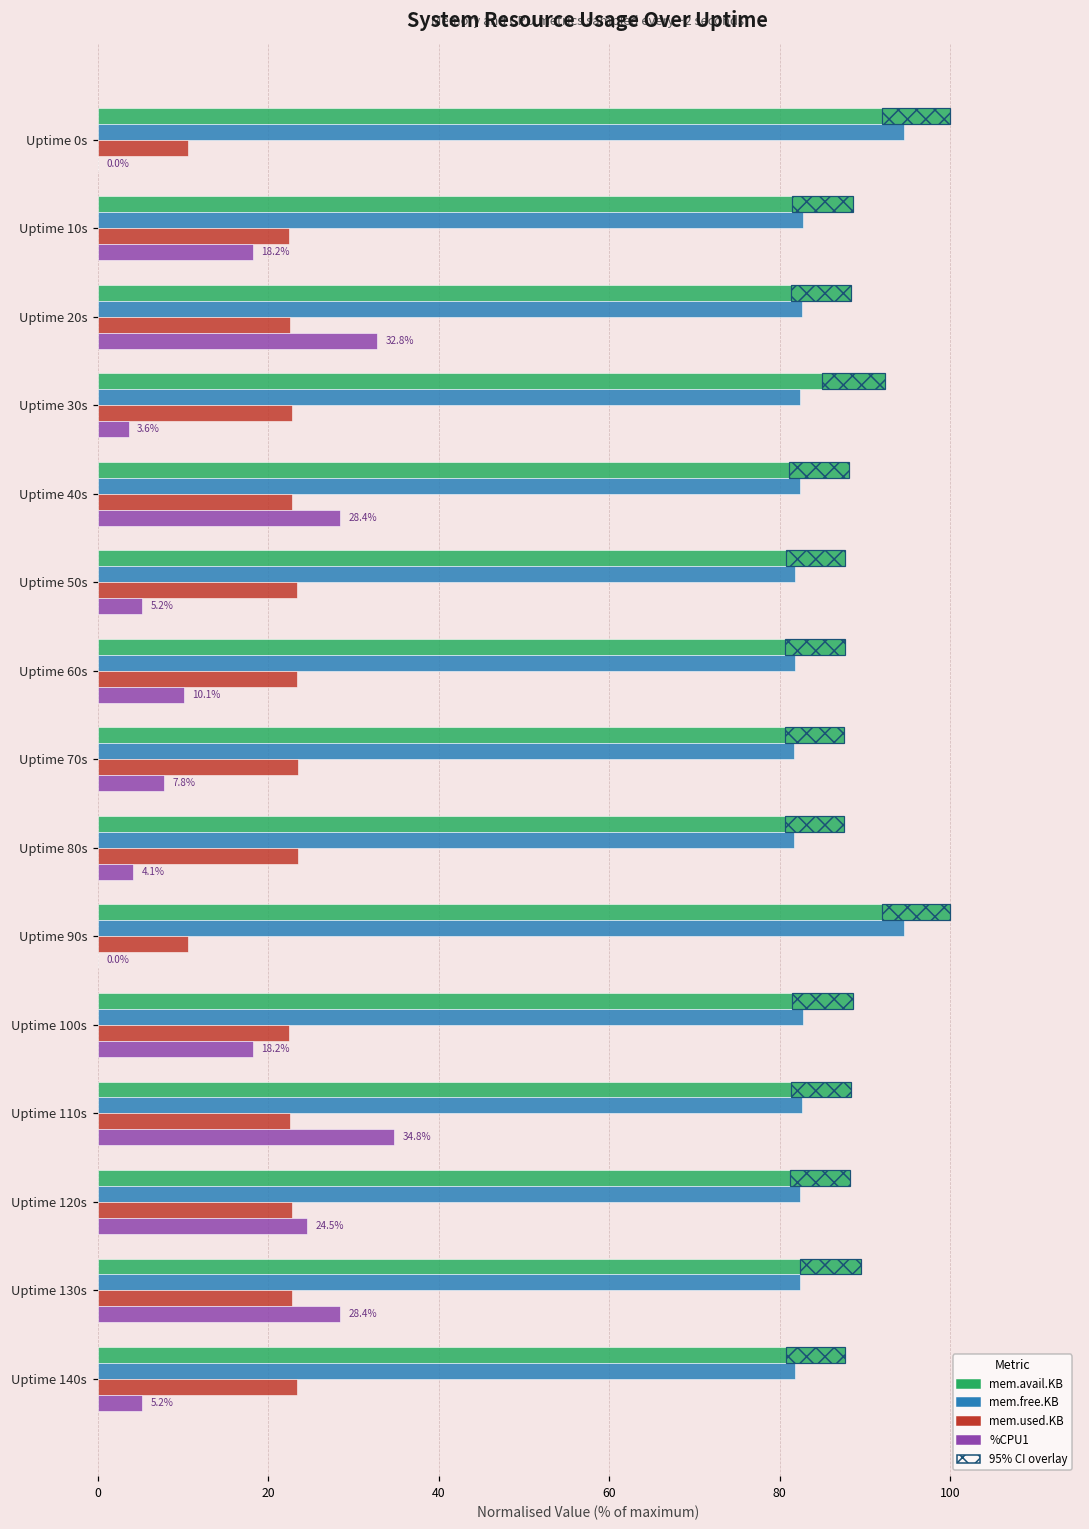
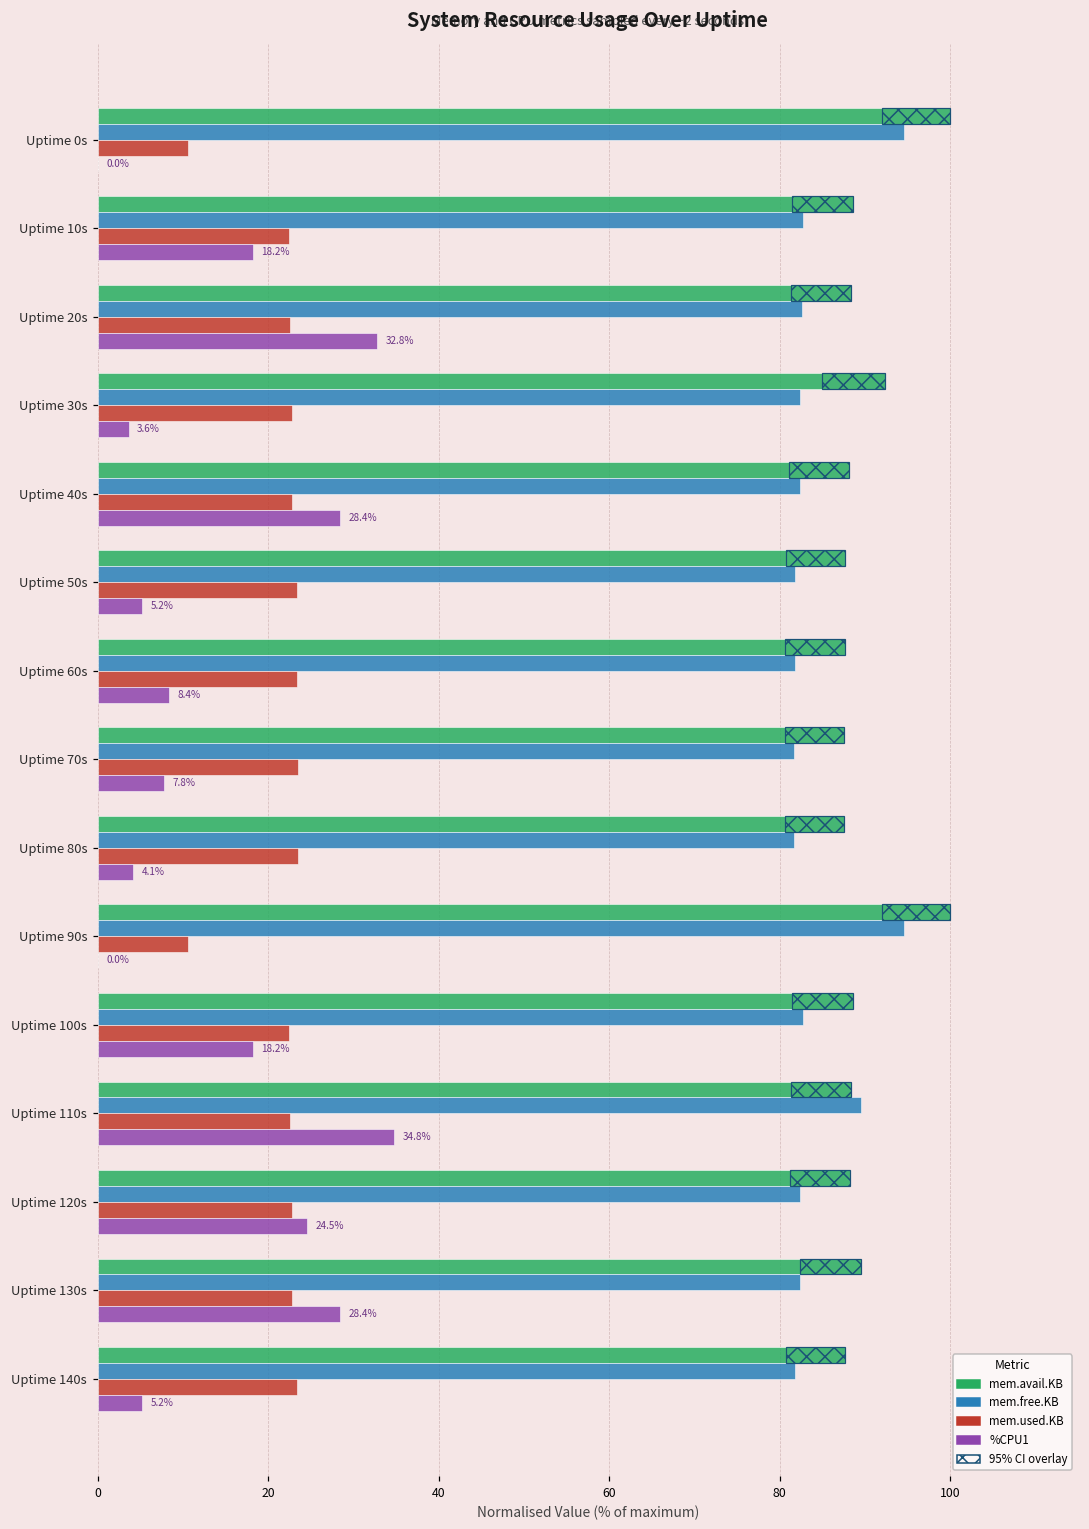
%CPU1, Uptime 60s: 10.1% -> 8.4%
mem.free.KB, Uptime 110s: 83 -> 90
